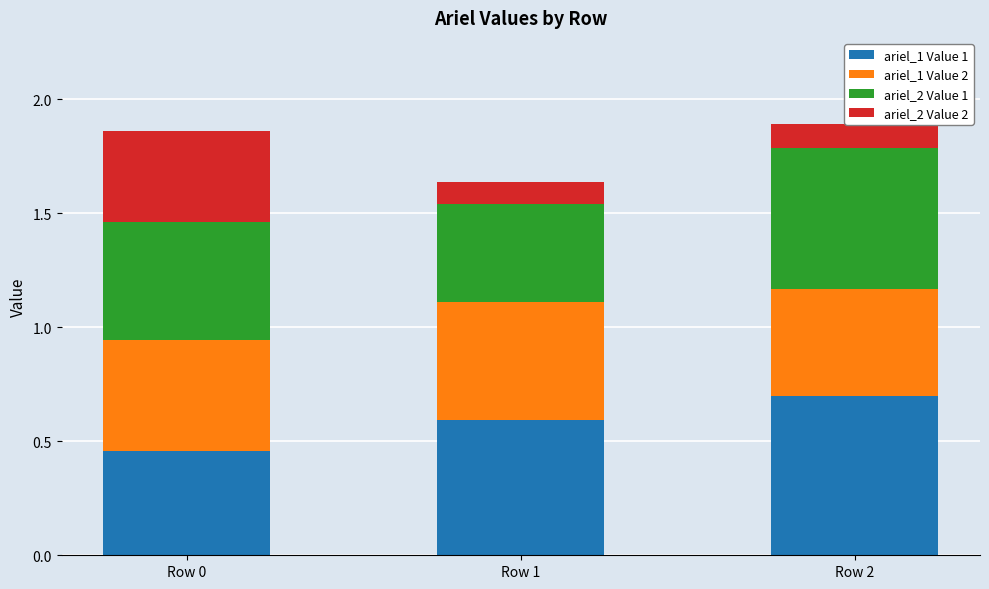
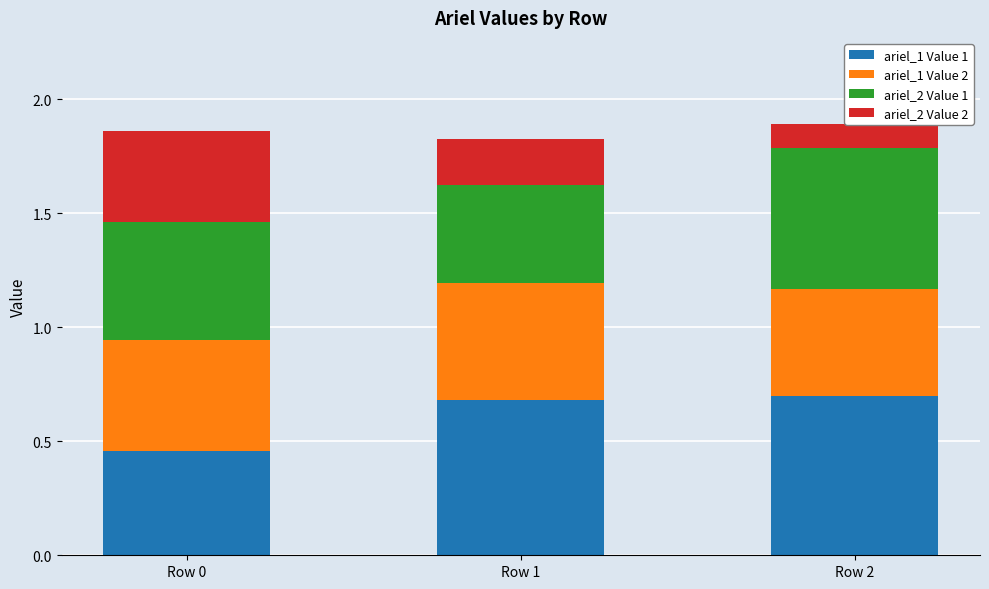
ariel_1 Value 1, Row 1: 0.59 -> 0.68
ariel_2 Value 2, Row 1: 0.1 -> 0.2
